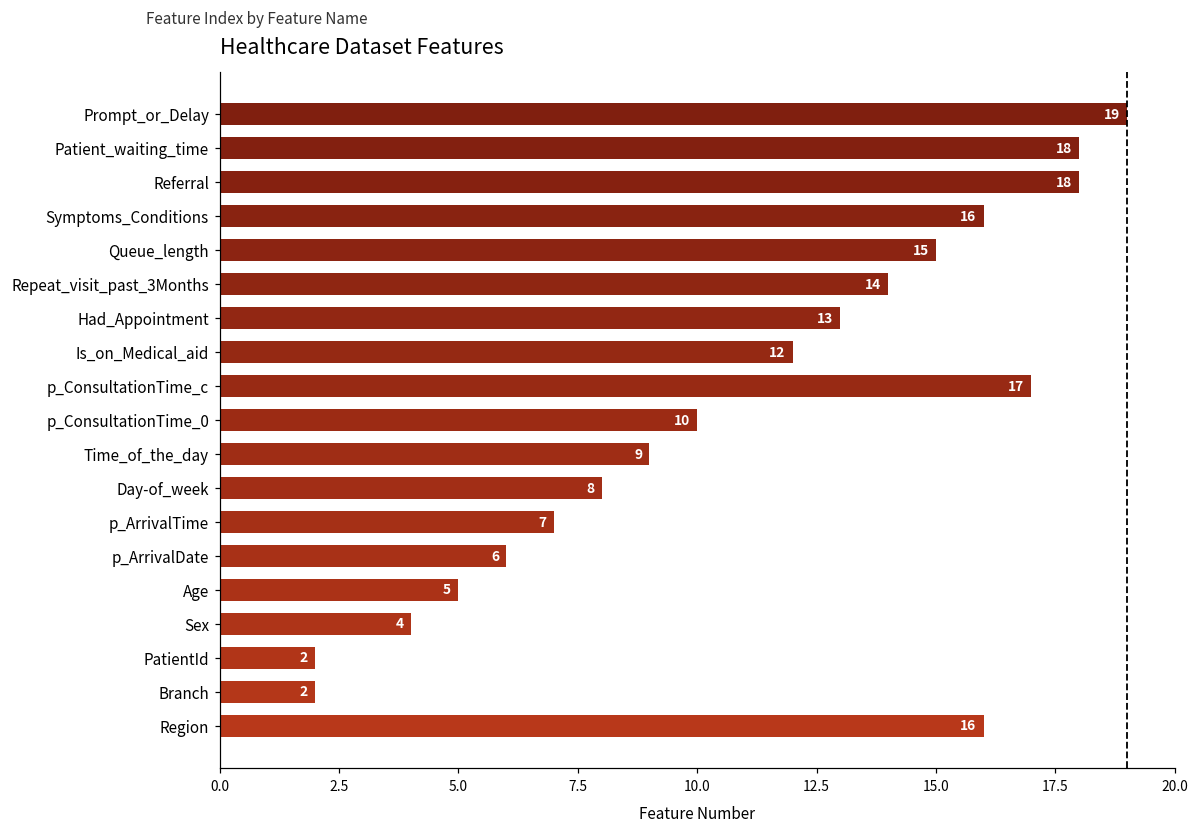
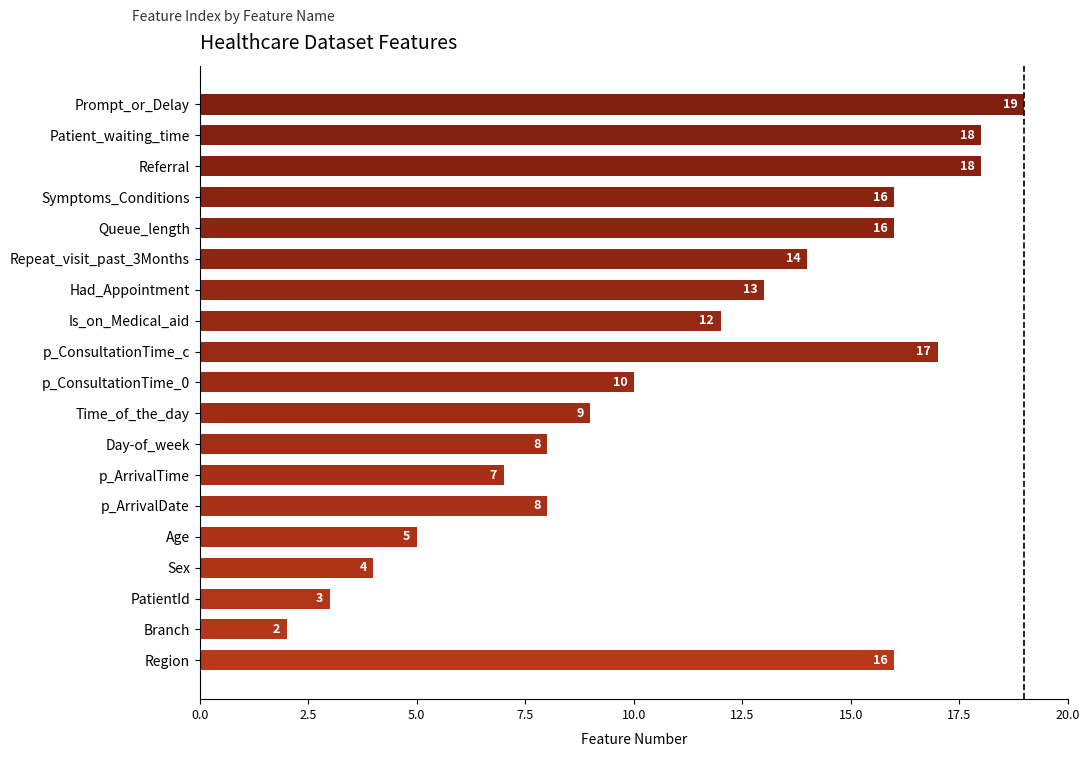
Queue_length: 15 -> 16
p_ArrivalDate: 6 -> 8
PatientId: 2 -> 3
